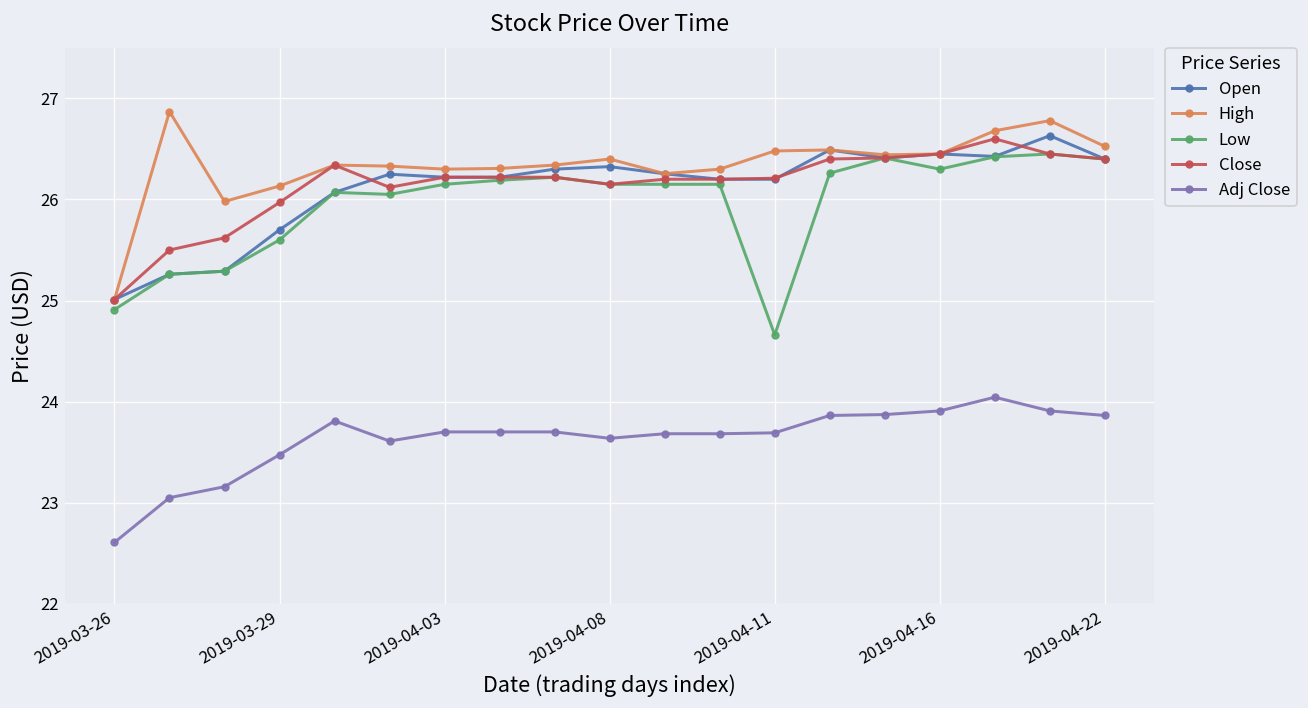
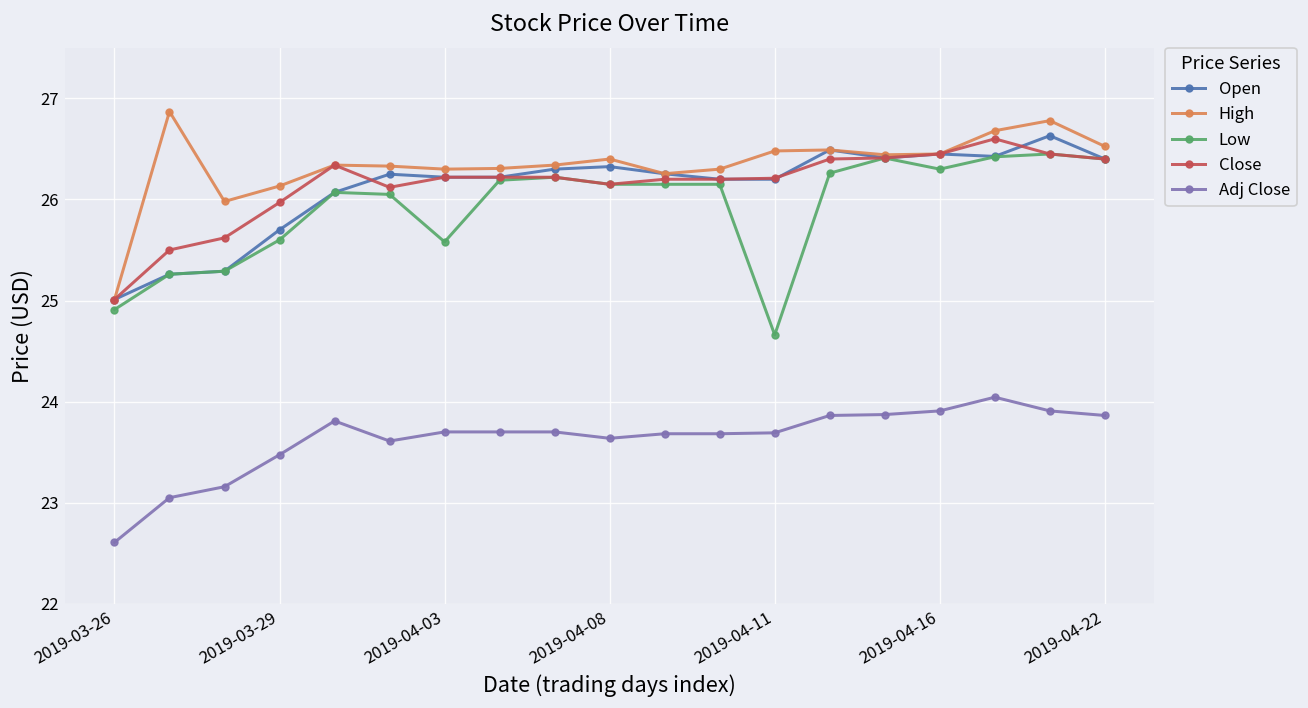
Low, 2019-04-03: 26.2 -> 25.6
